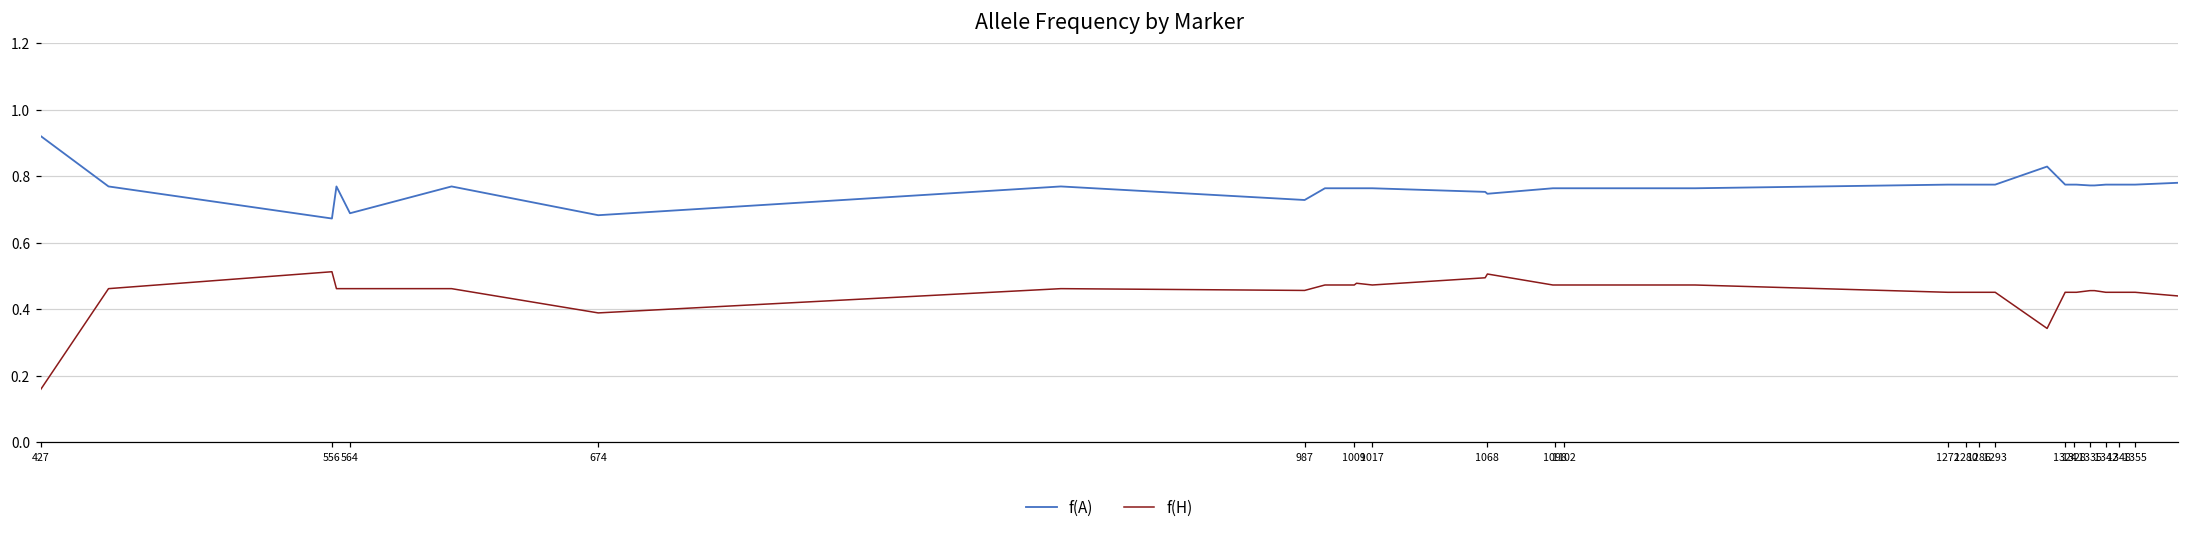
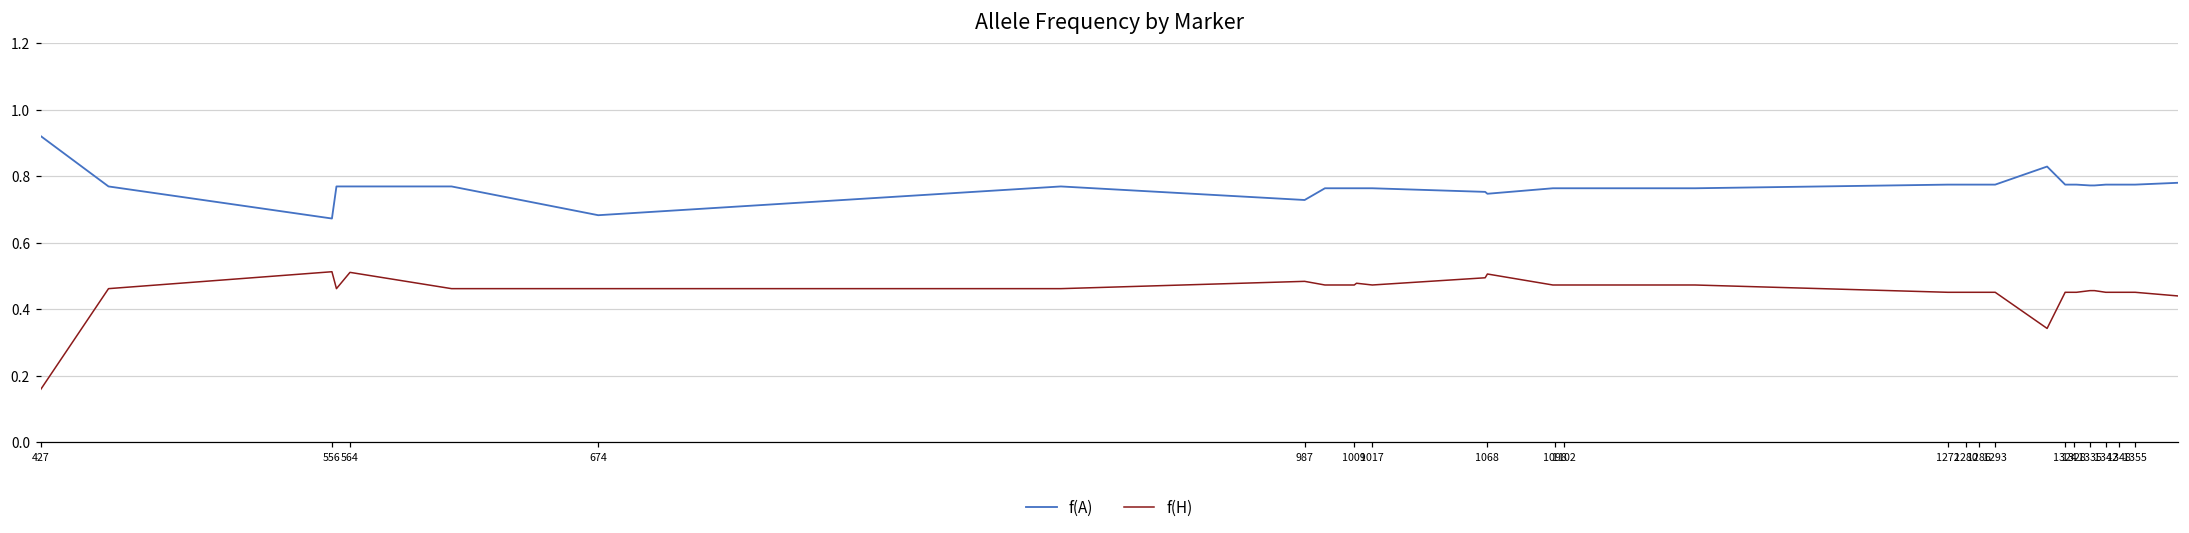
f(A), 564: 0.69 -> 0.77
f(H), 564: 0.46 -> 0.51
f(H), 674: 0.39 -> 0.46
f(H), 987: 0.46 -> 0.48
